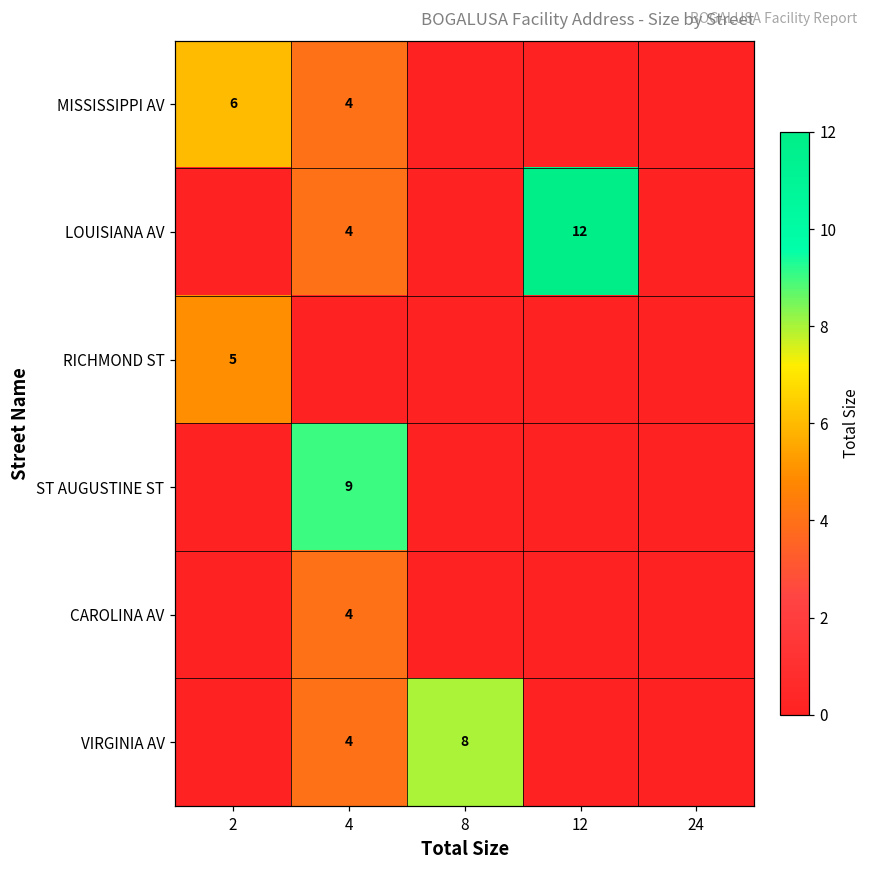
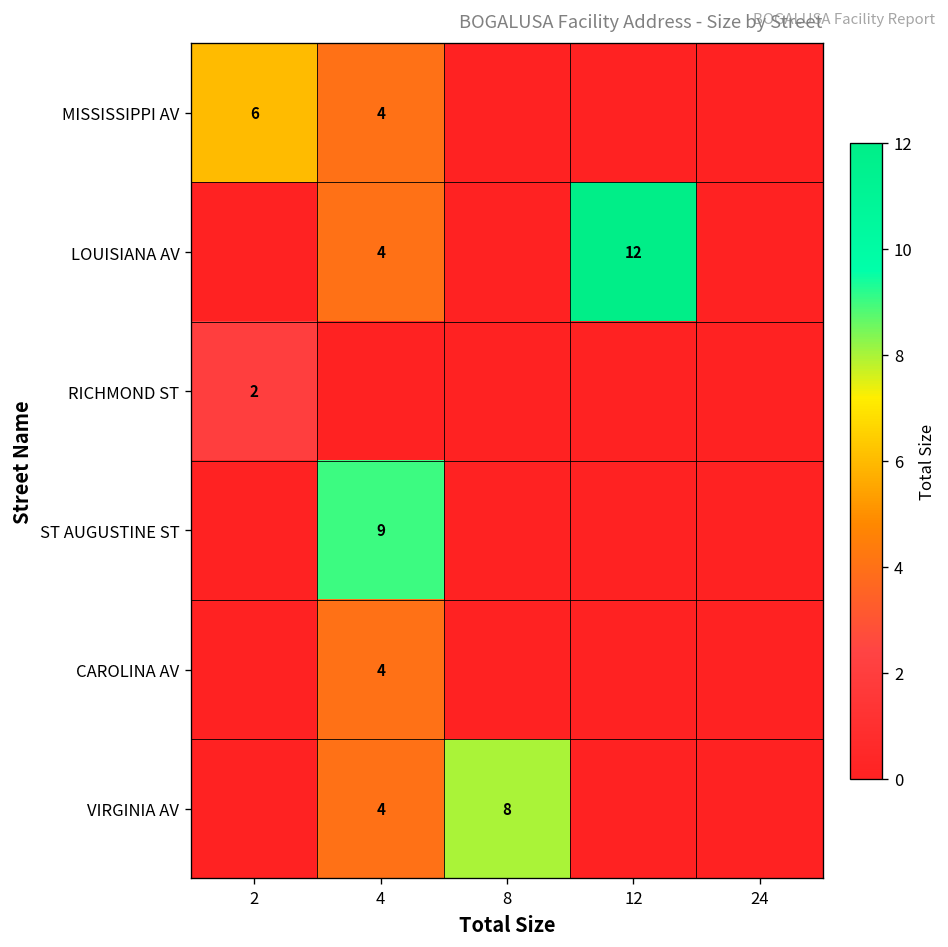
RICHMOND ST, 2: 5 -> 2
